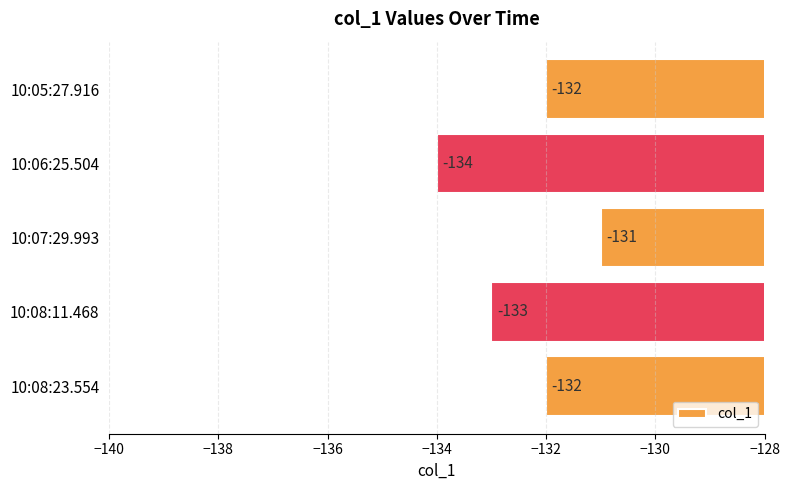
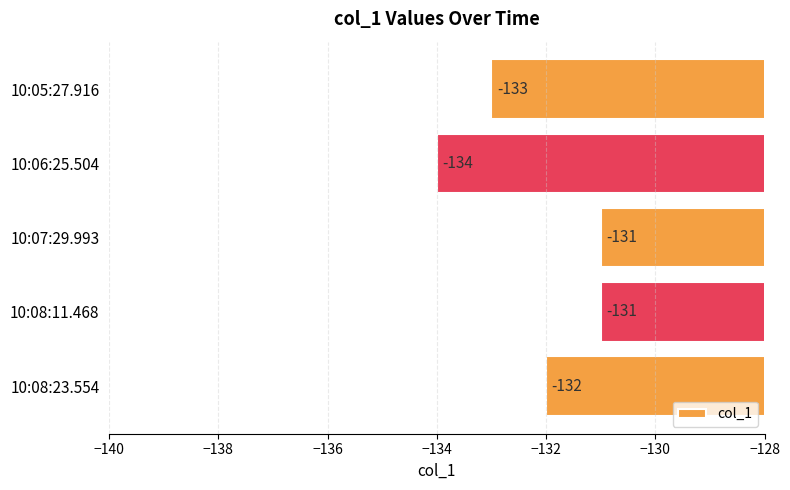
10:05:27.916: -132 -> -133
10:08:11.468: -133 -> -131
